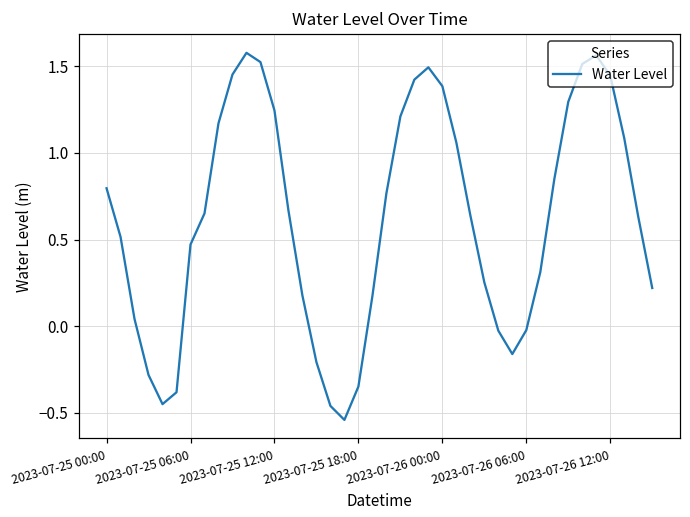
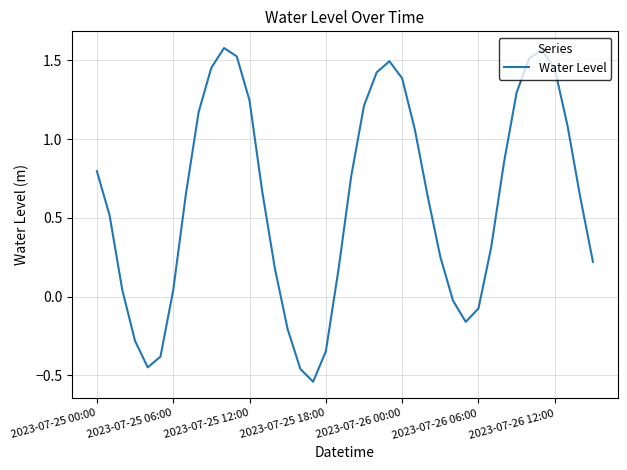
2023-07-25 06:00: 0.47 -> 0.04
2023-07-26 06:00: -0.02 -> -0.07
